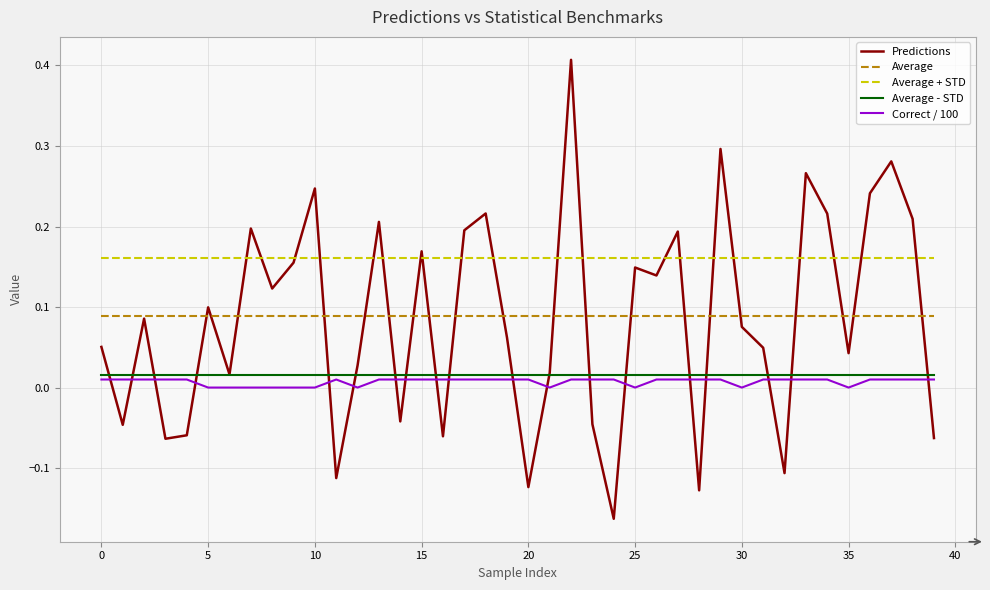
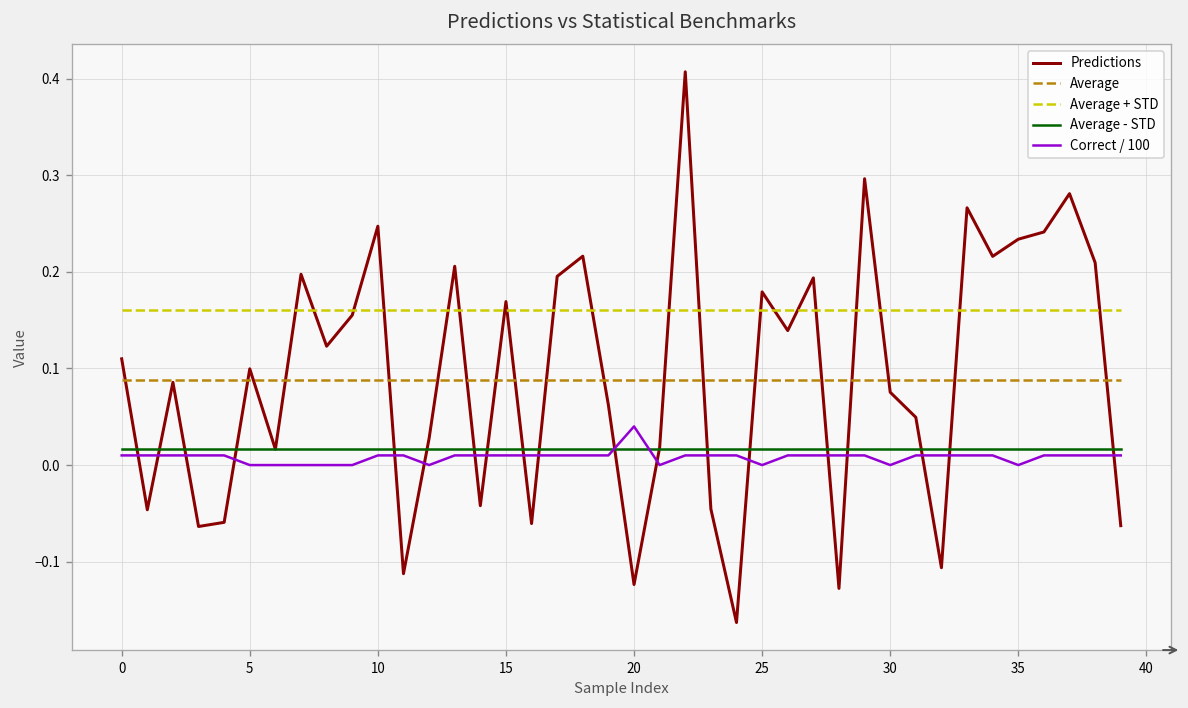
Predictions, 0: 0.05 -> 0.11
Correct / 100, 10: 0.00 -> 0.01
Correct / 100, 20: 0.01 -> 0.04
Predictions, 25: 0.15 -> 0.18
Predictions, 35: 0.04 -> 0.23
